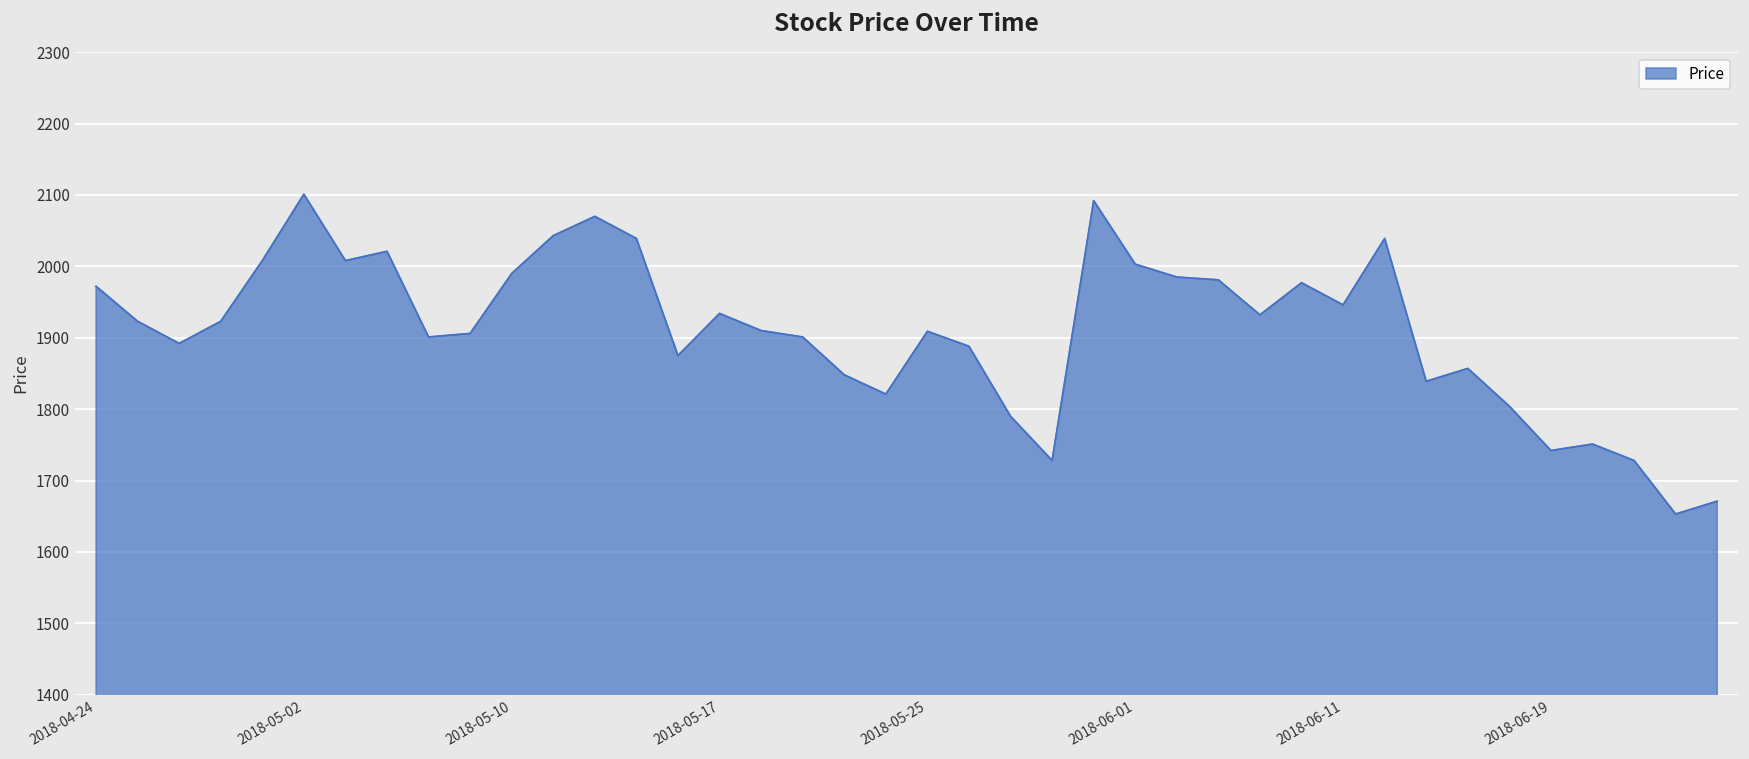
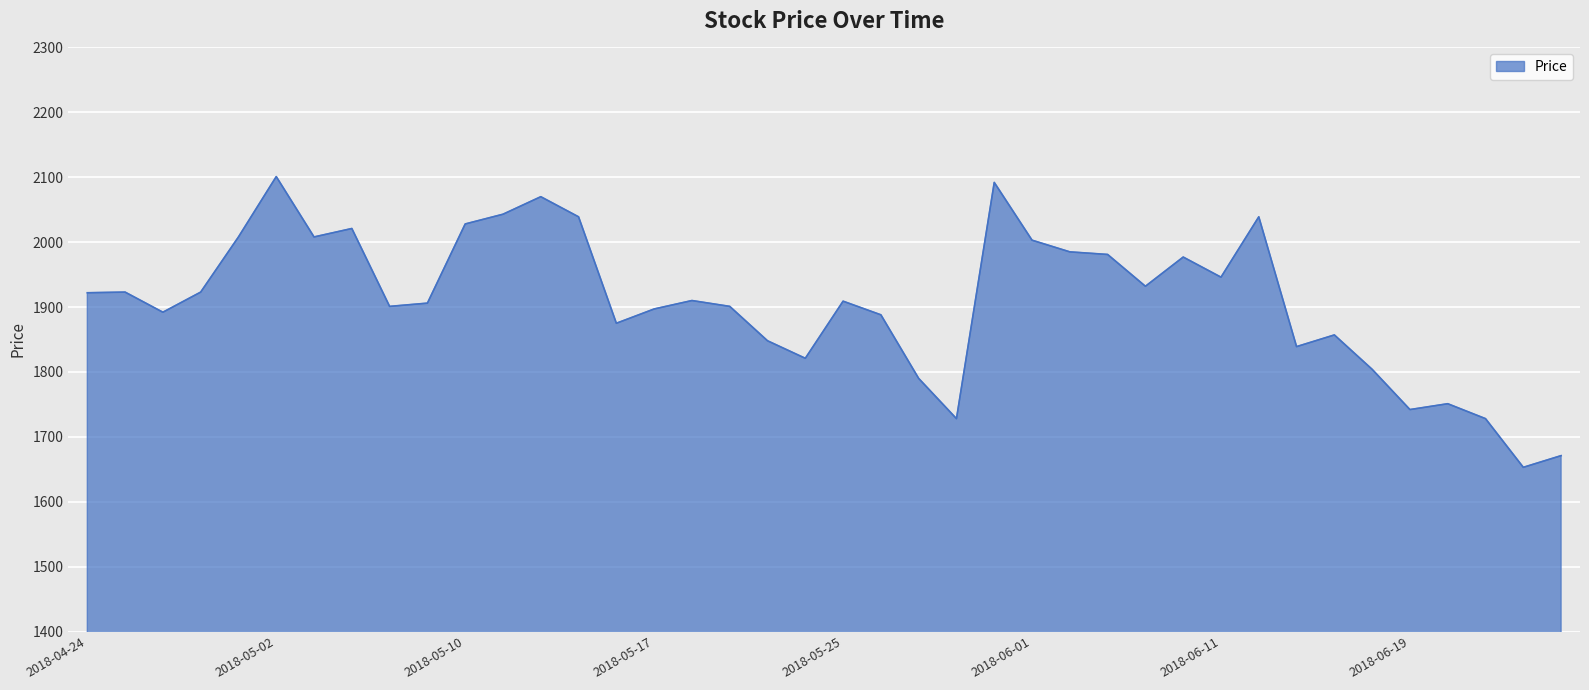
2018-04-24: 1970 -> 1920
2018-05-10: 1990 -> 2030
2018-05-17: 1930 -> 1900
